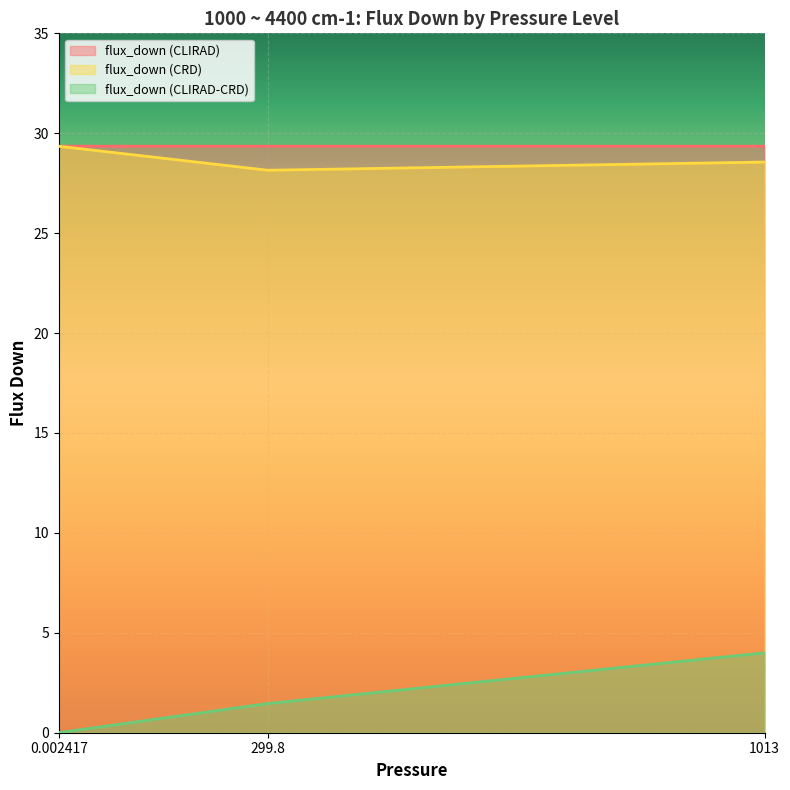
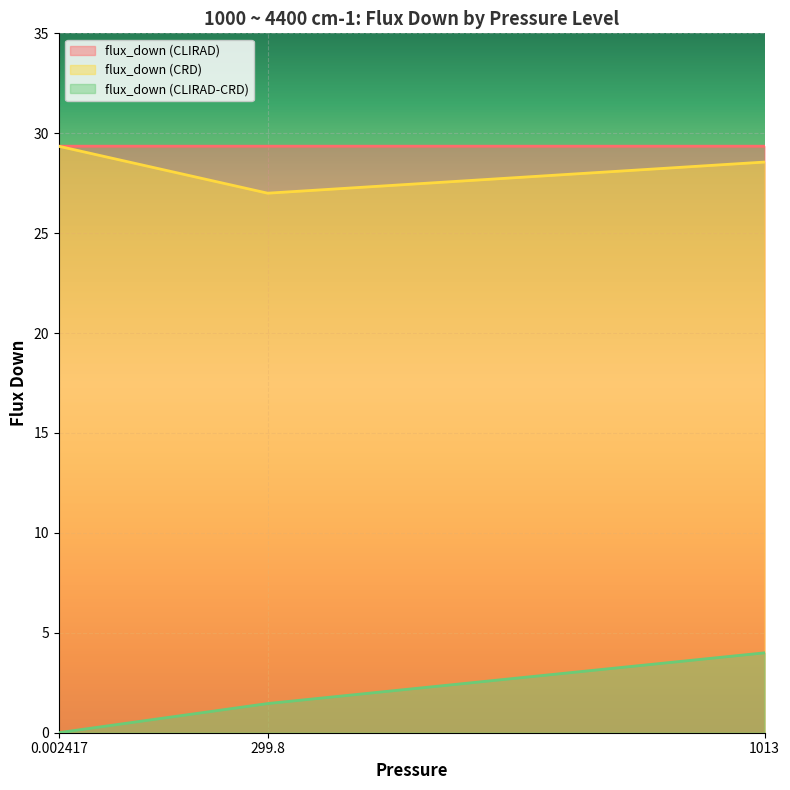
flux_down (CRD), 299.8: 28.1 -> 27.0
